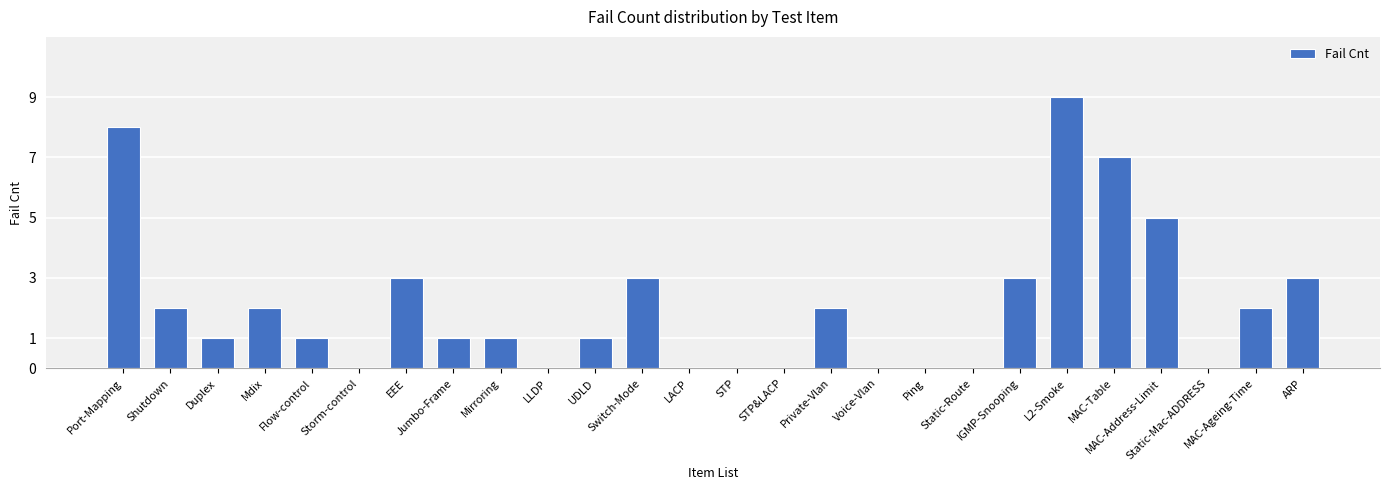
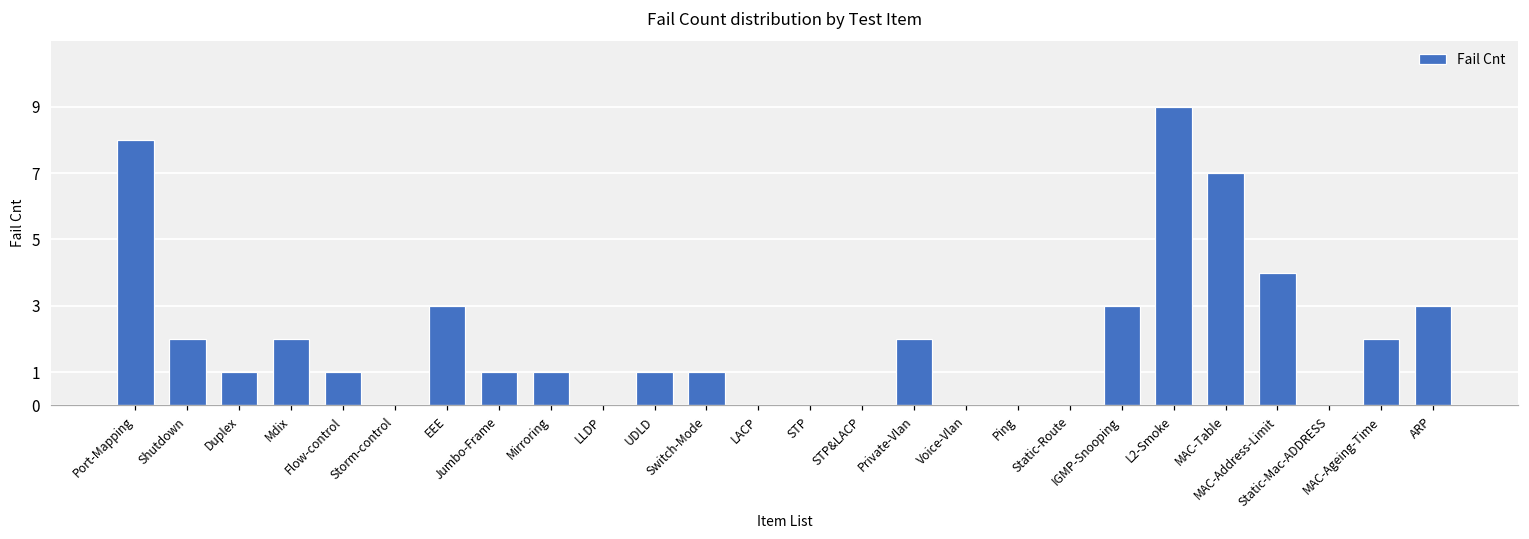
Switch-Mode: 3 -> 1
MAC-Address-Limit: 5 -> 4
